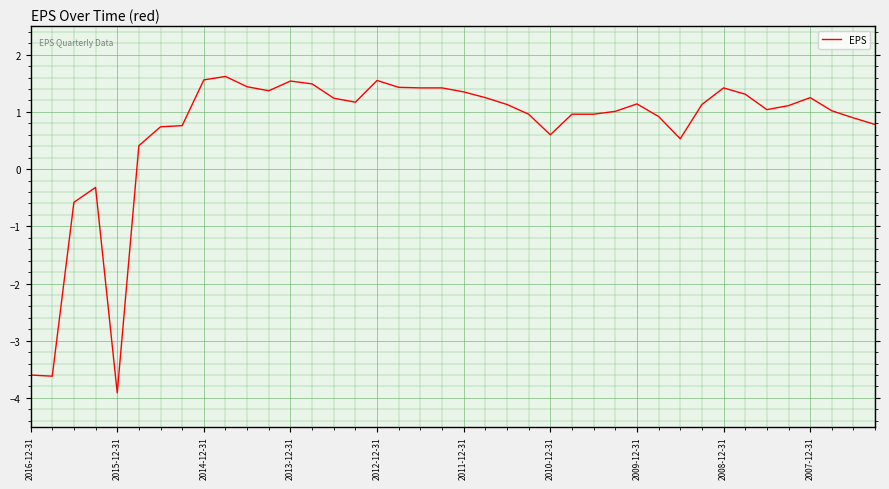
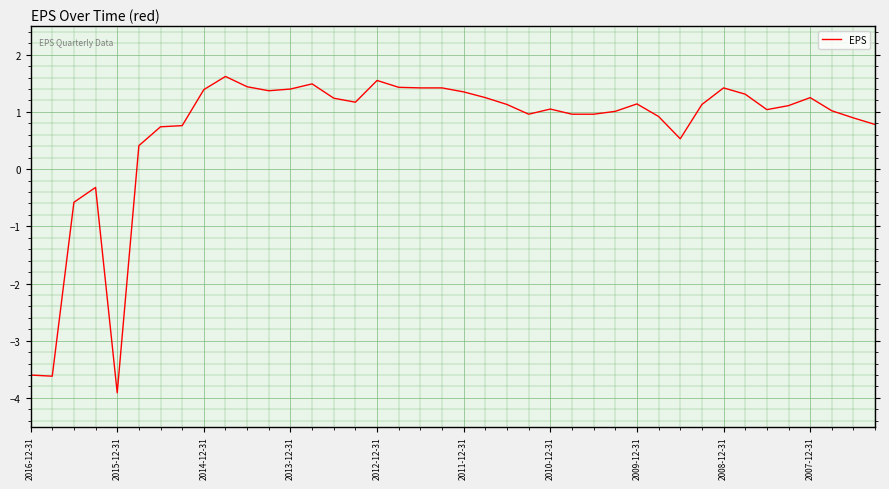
2014-12-31: 1.6 -> 1.4
2013-12-31: 1.5 -> 1.4
2010-12-31: 0.6 -> 1.1
